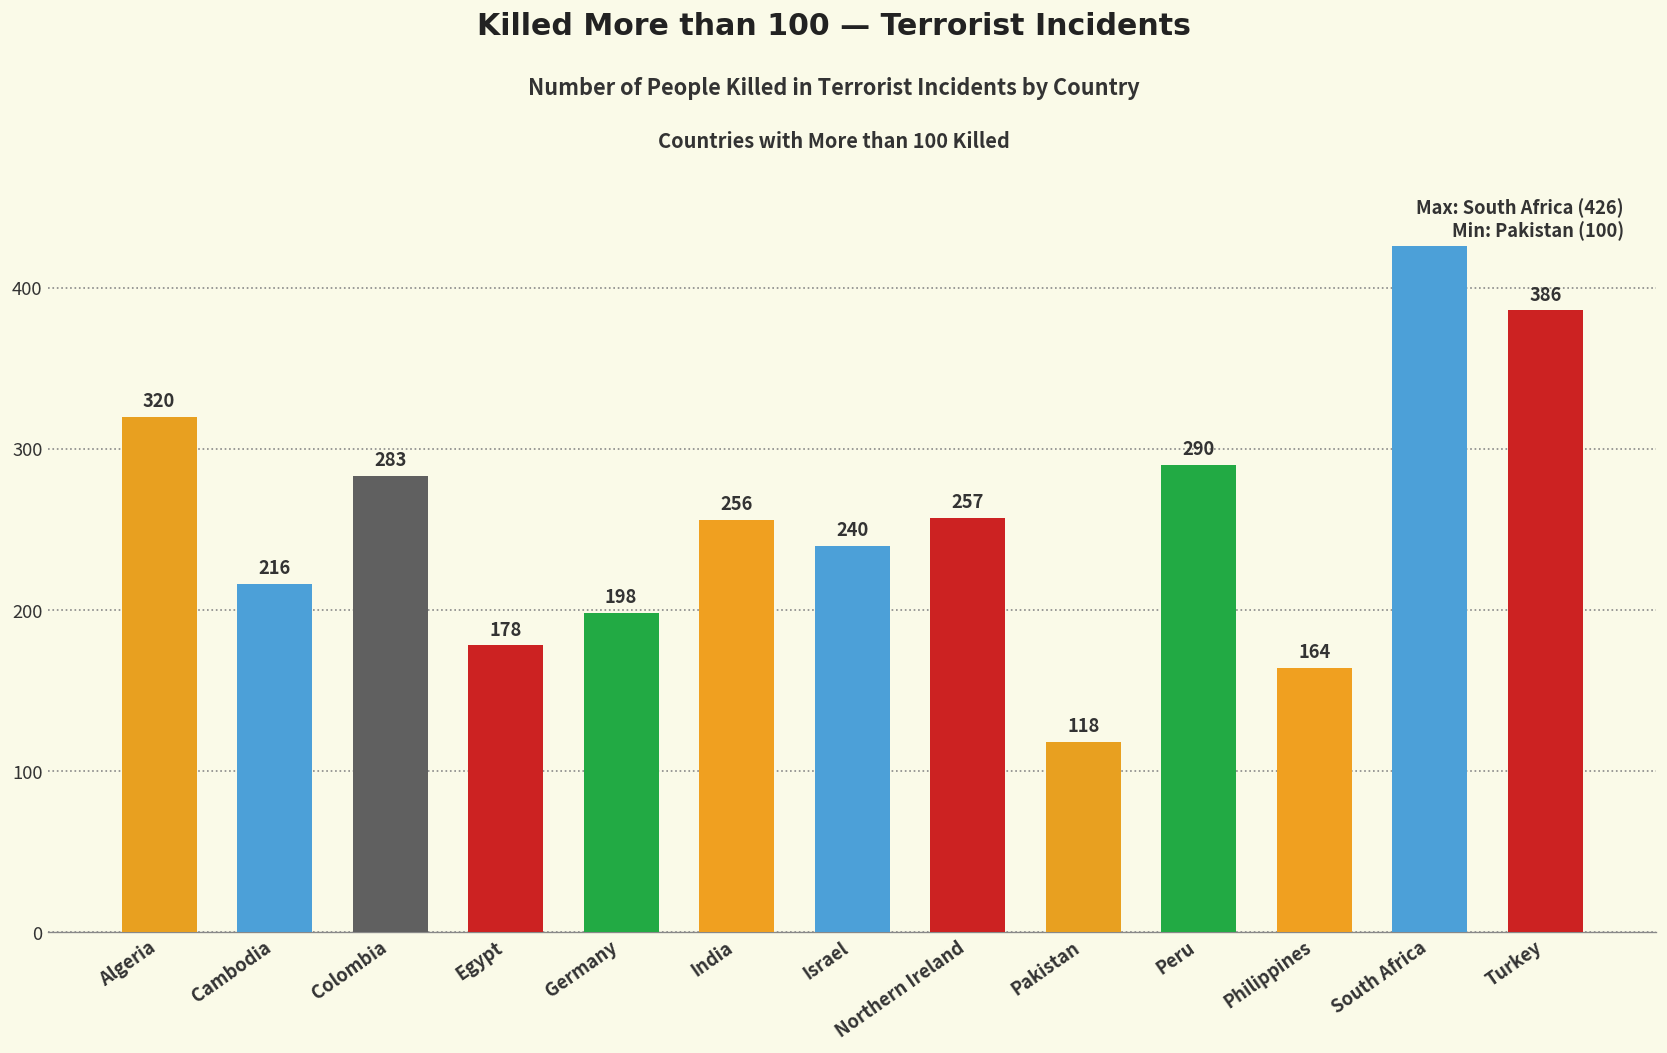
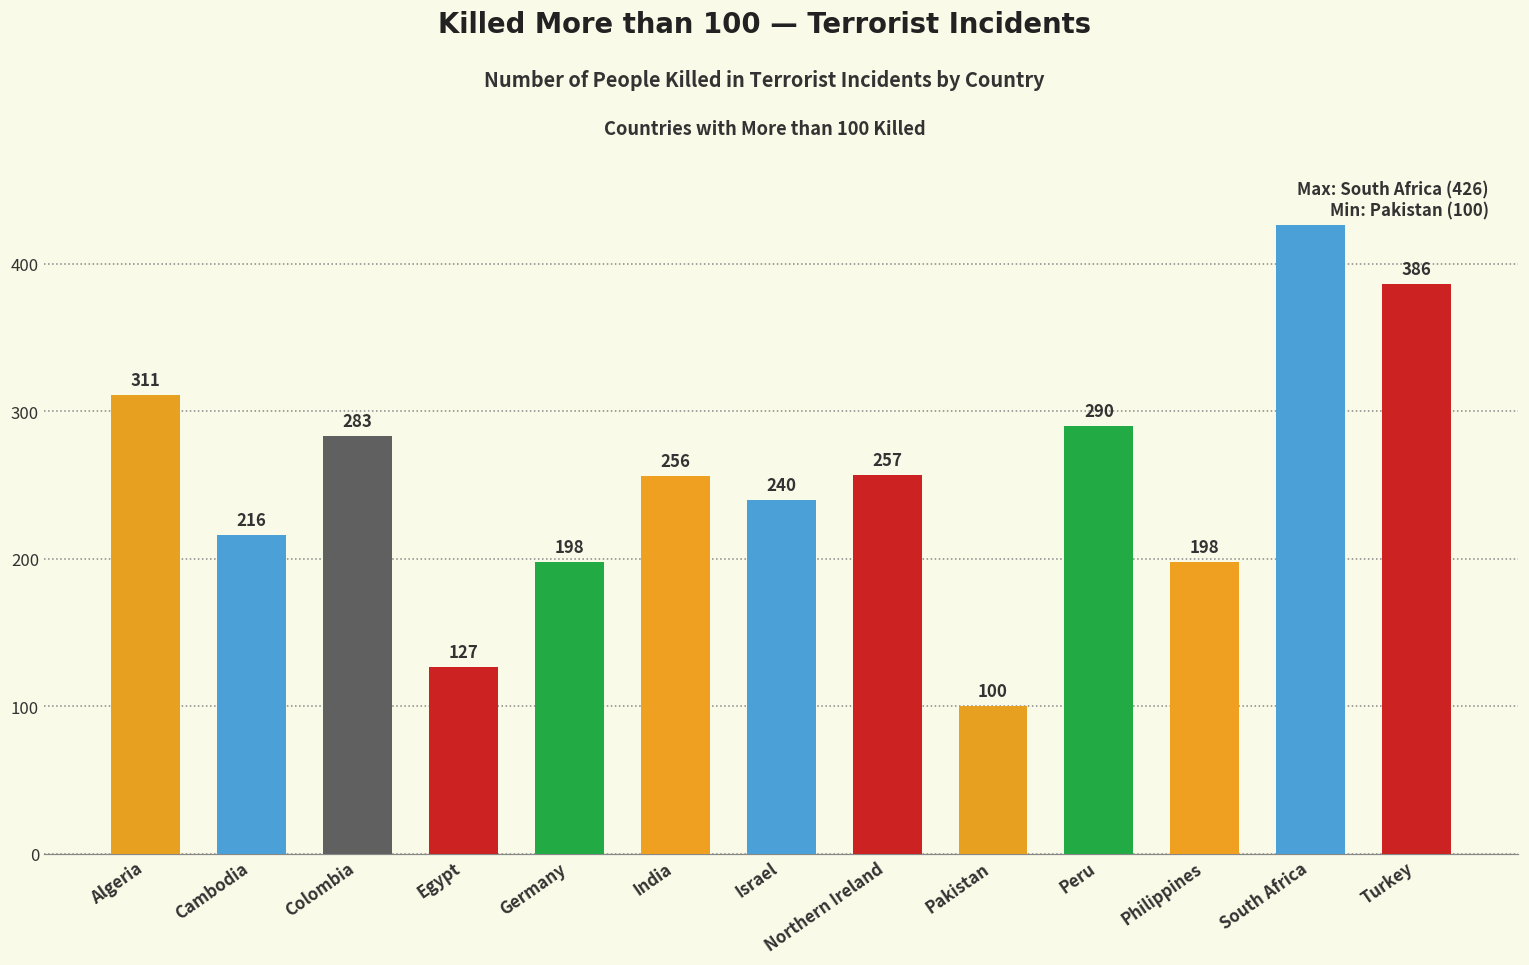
Algeria: 320 -> 311
Egypt: 178 -> 127
Pakistan: 118 -> 100
Philippines: 164 -> 198
